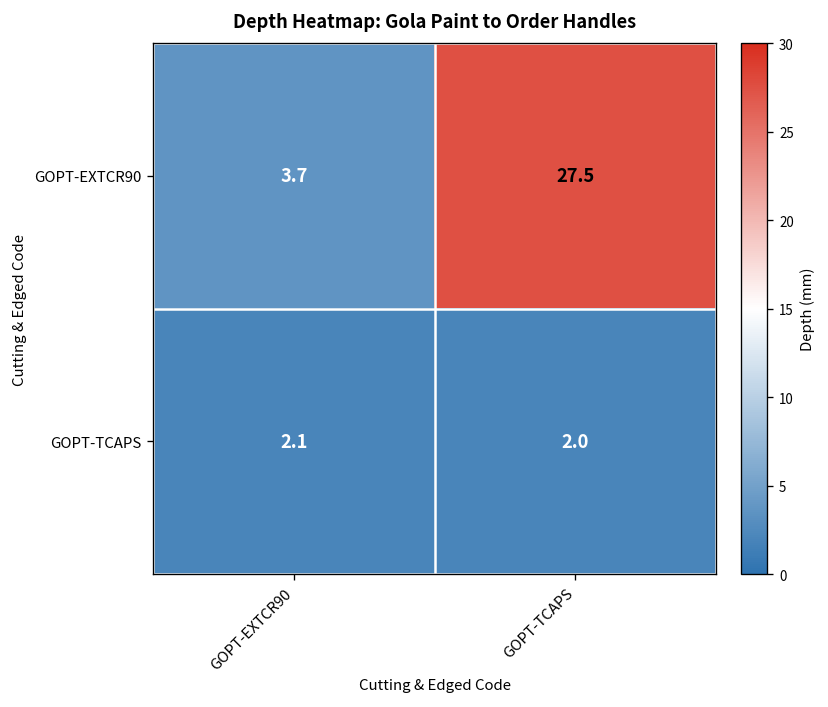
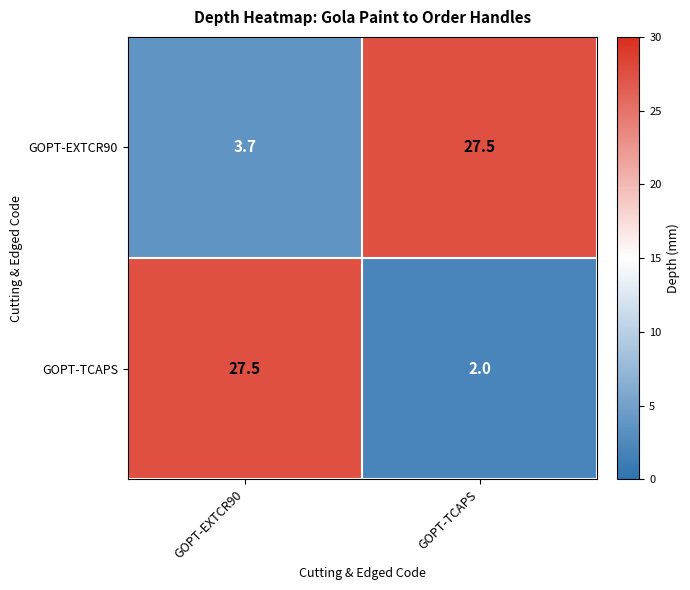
GOPT-TCAPS, GOPT-EXTCR90: 2.1 -> 27.5
